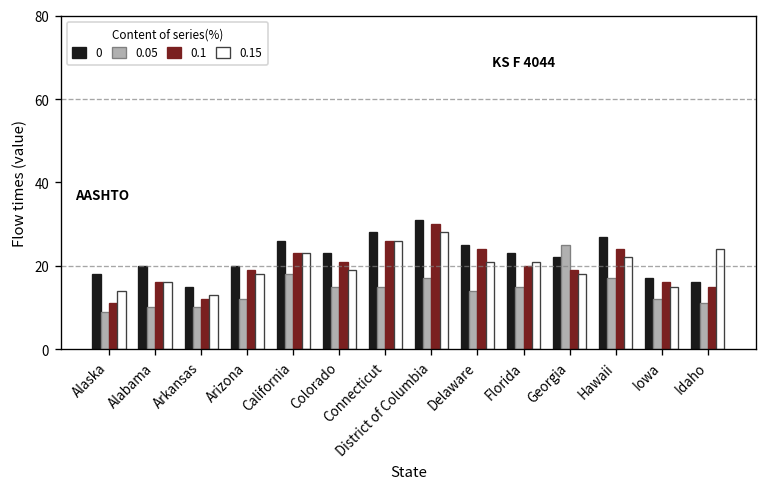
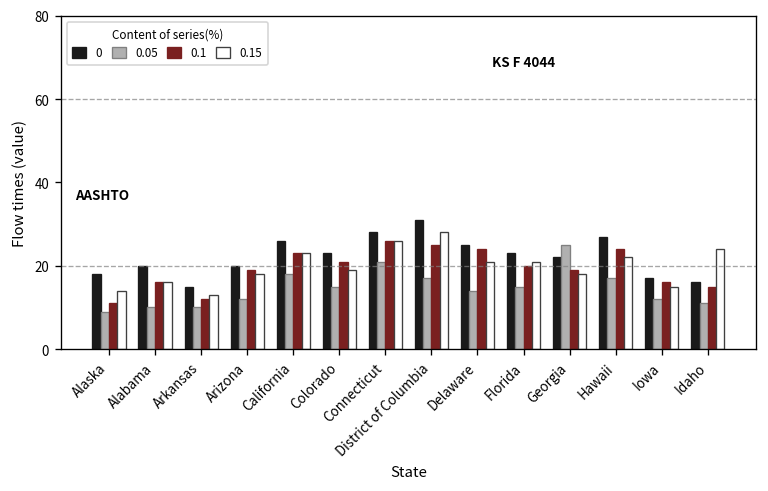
0.05, Connecticut: 15 -> 21
0.1, District of Columbia: 30 -> 25
